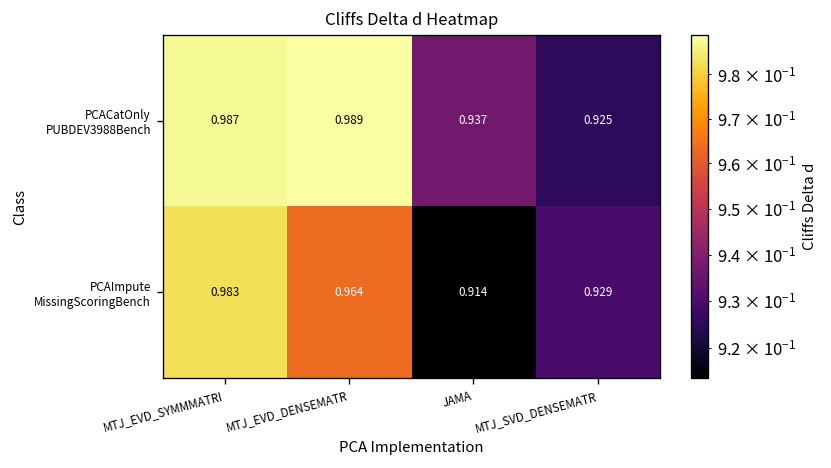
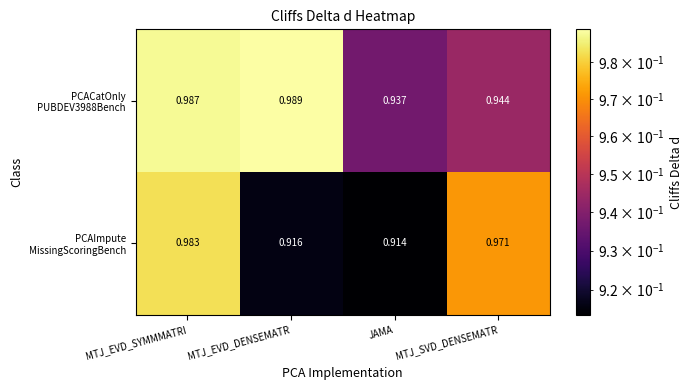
PCACatOnly PUBDEV3988Bench, MTJ_SVD_DENSEMATR: 0.925 -> 0.944
PCAImpute MissingScoringBench, MTJ_EVD_DENSEMATR: 0.964 -> 0.916
PCAImpute MissingScoringBench, MTJ_SVD_DENSEMATR: 0.929 -> 0.971
